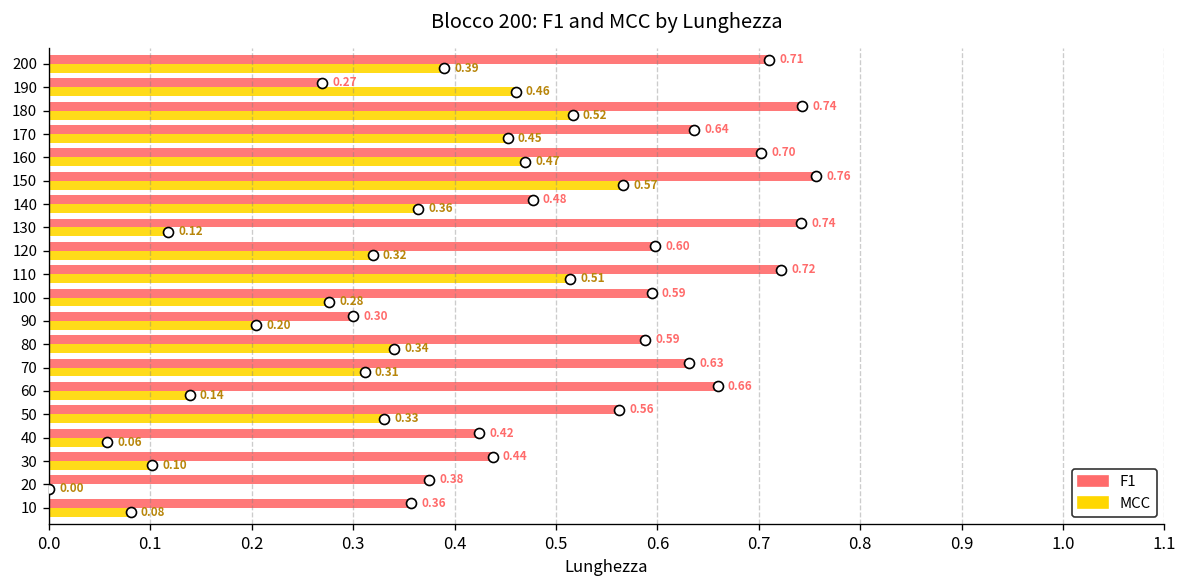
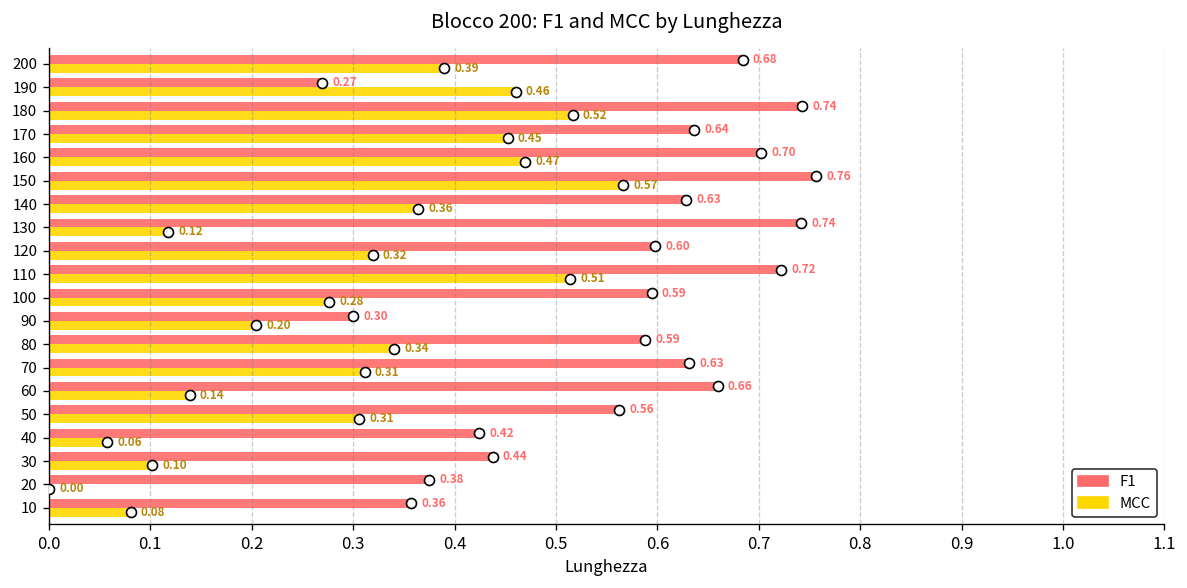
F1, 200: 0.71 -> 0.68
F1, 140: 0.48 -> 0.63
MCC, 50: 0.33 -> 0.31
